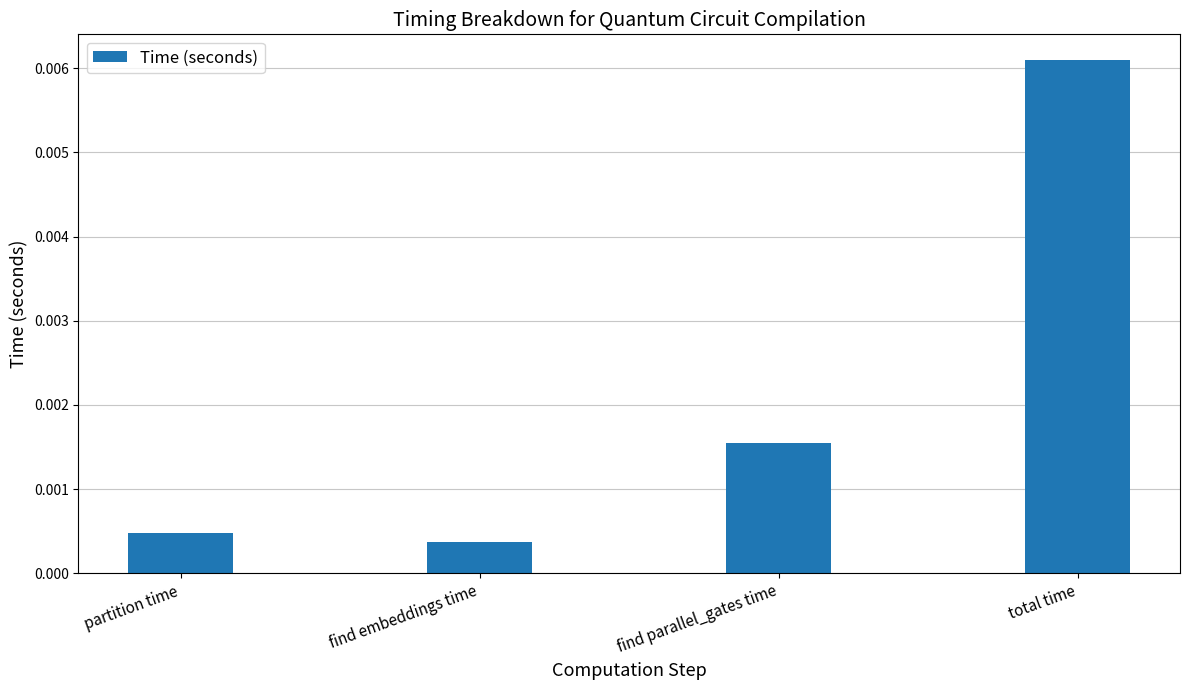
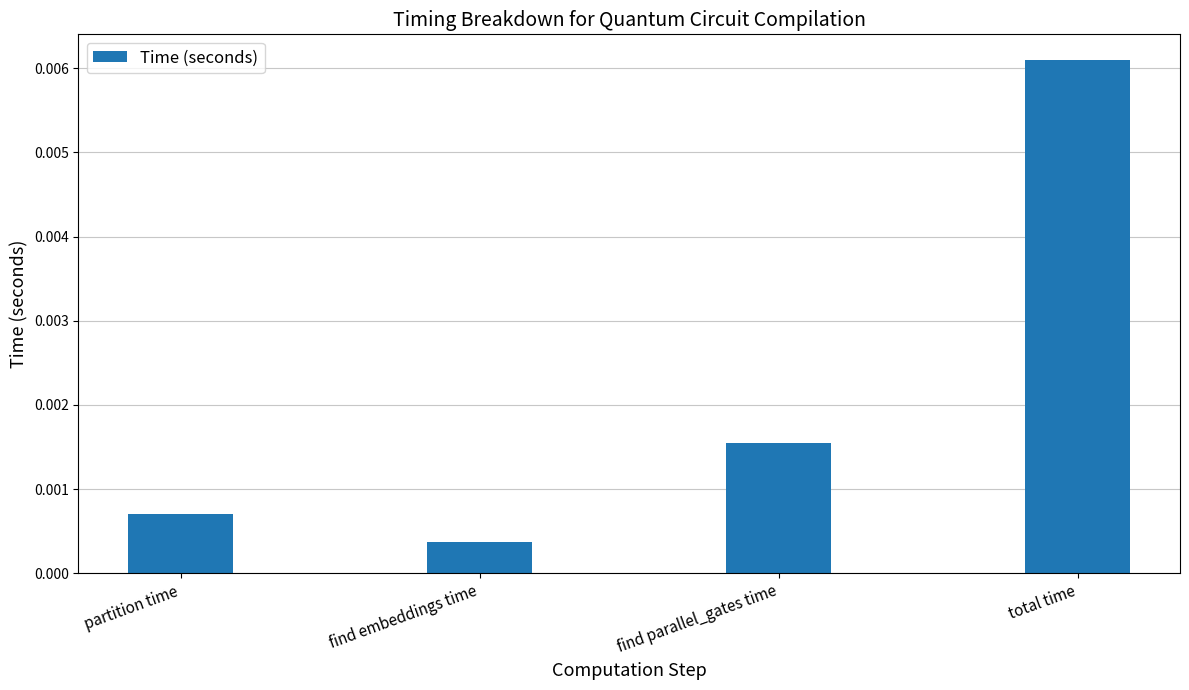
partition time: 0.0005 -> 0.0007
